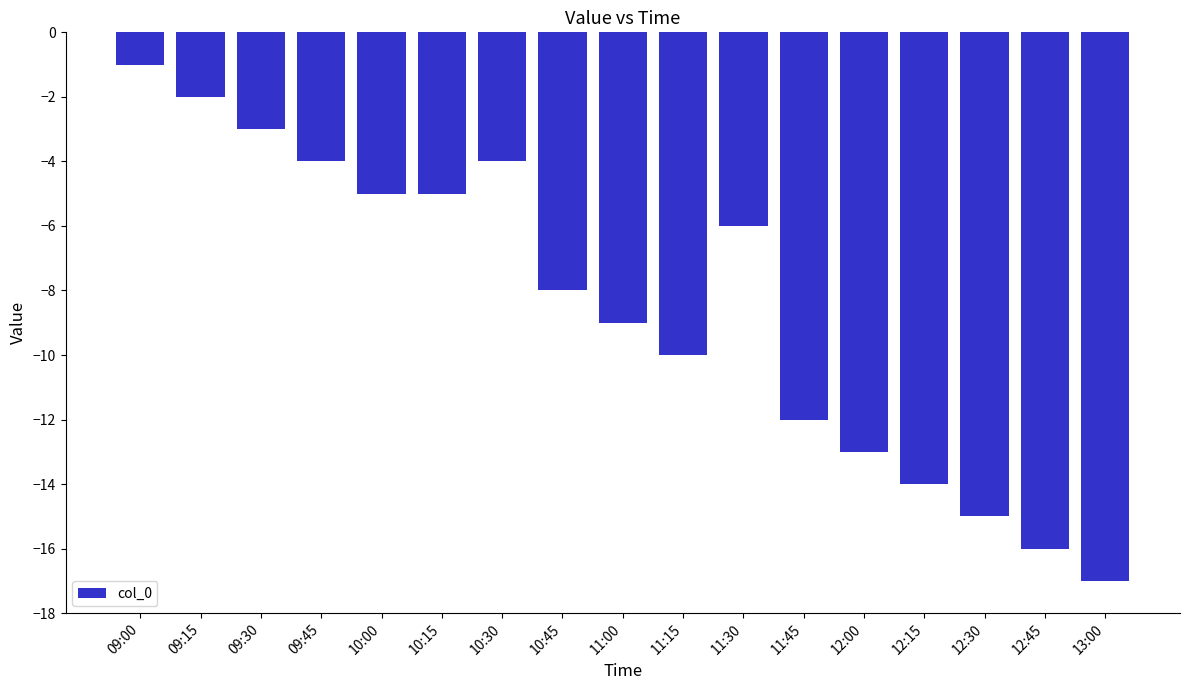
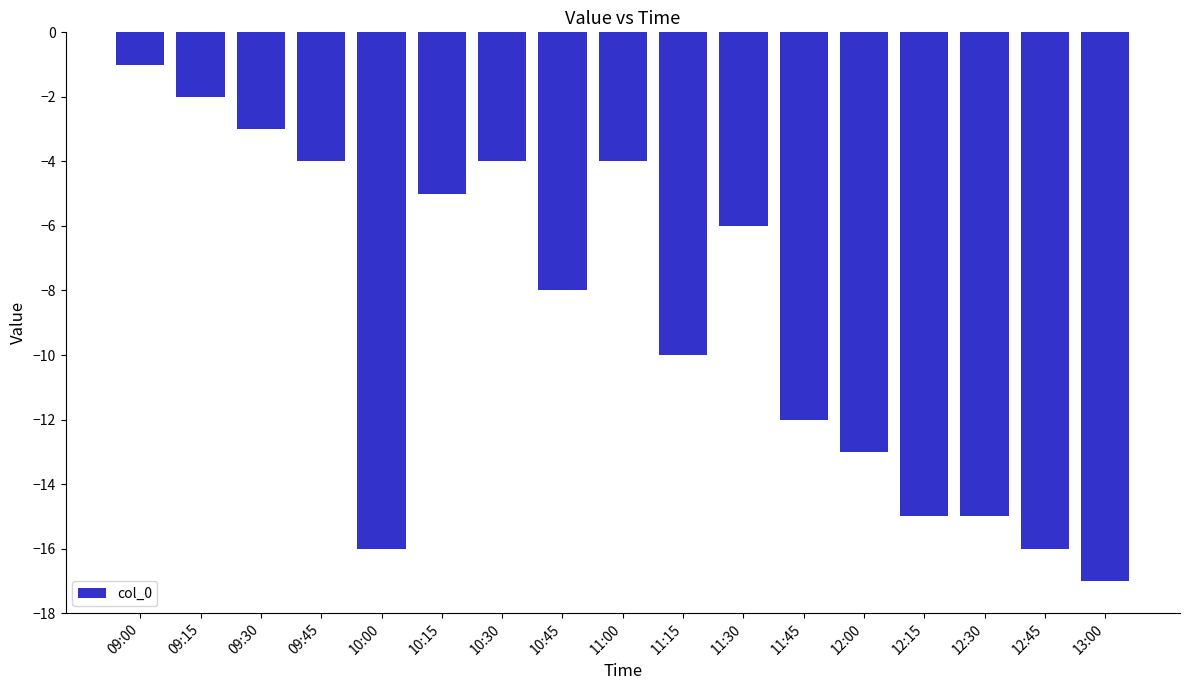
10:00: -5.0 -> -16.0
11:00: -9.0 -> -4.0
12:15: -14.0 -> -15.0
